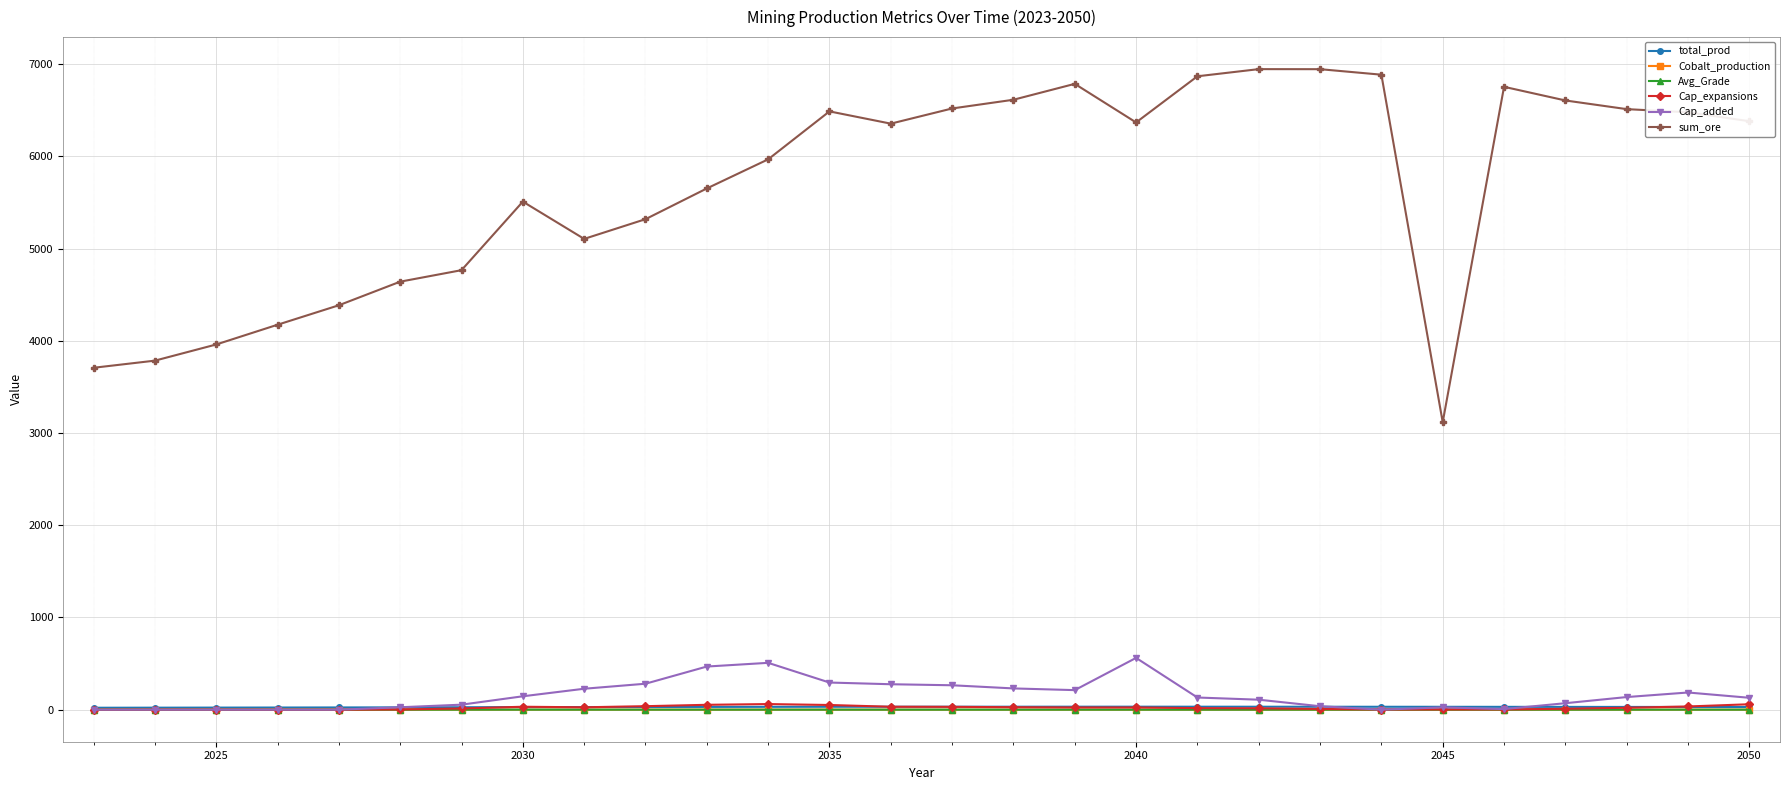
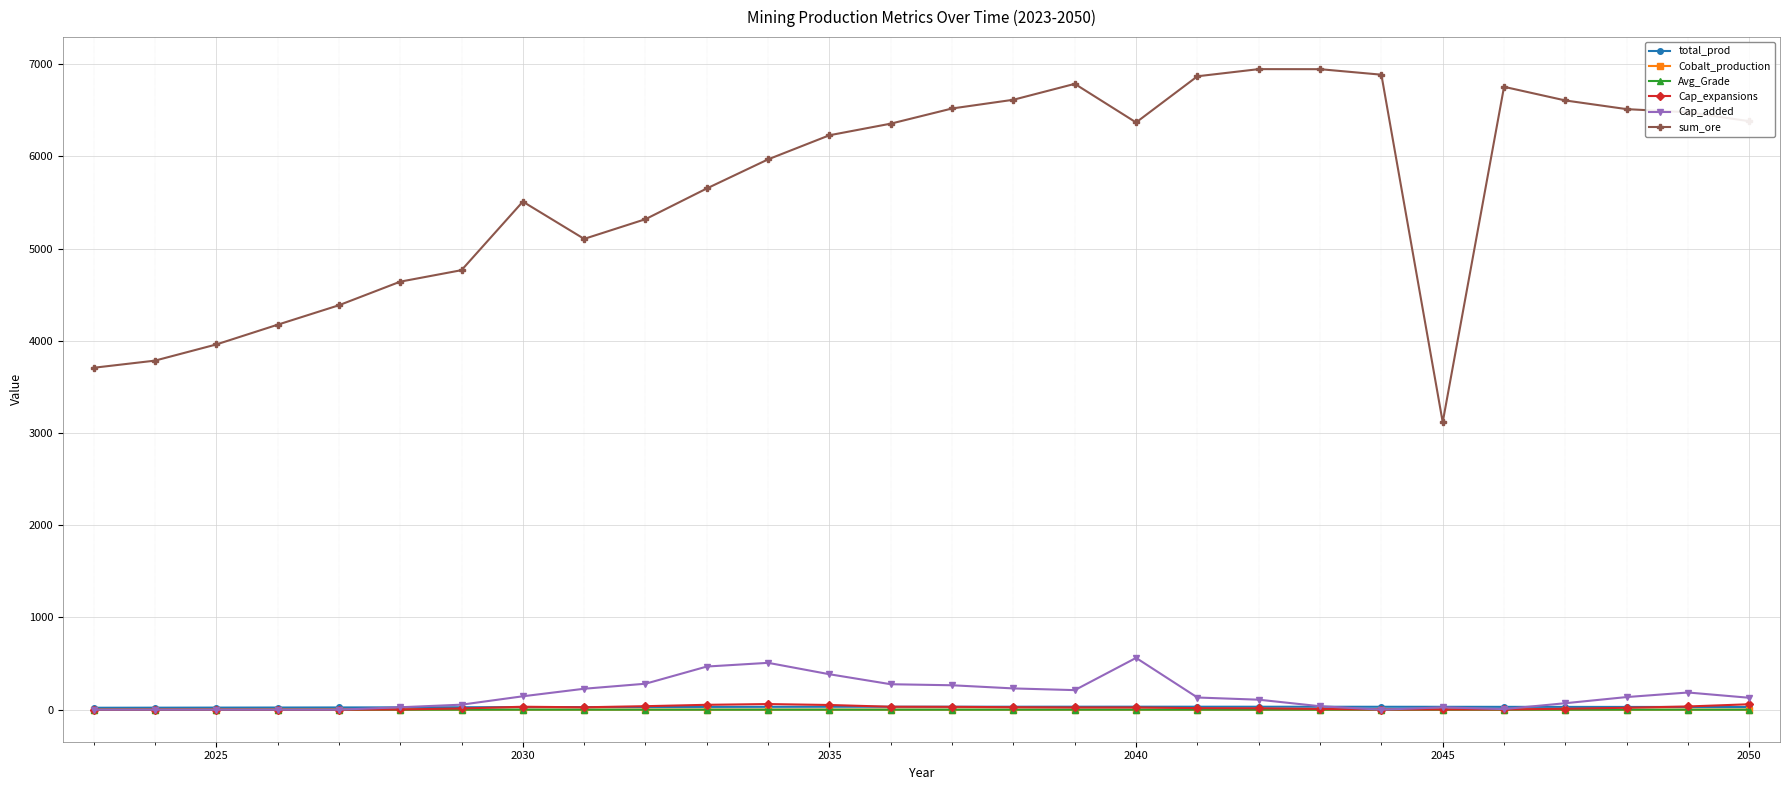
Cap_added, 2035: 300 -> 400
sum_ore, 2035: 6500 -> 6200
